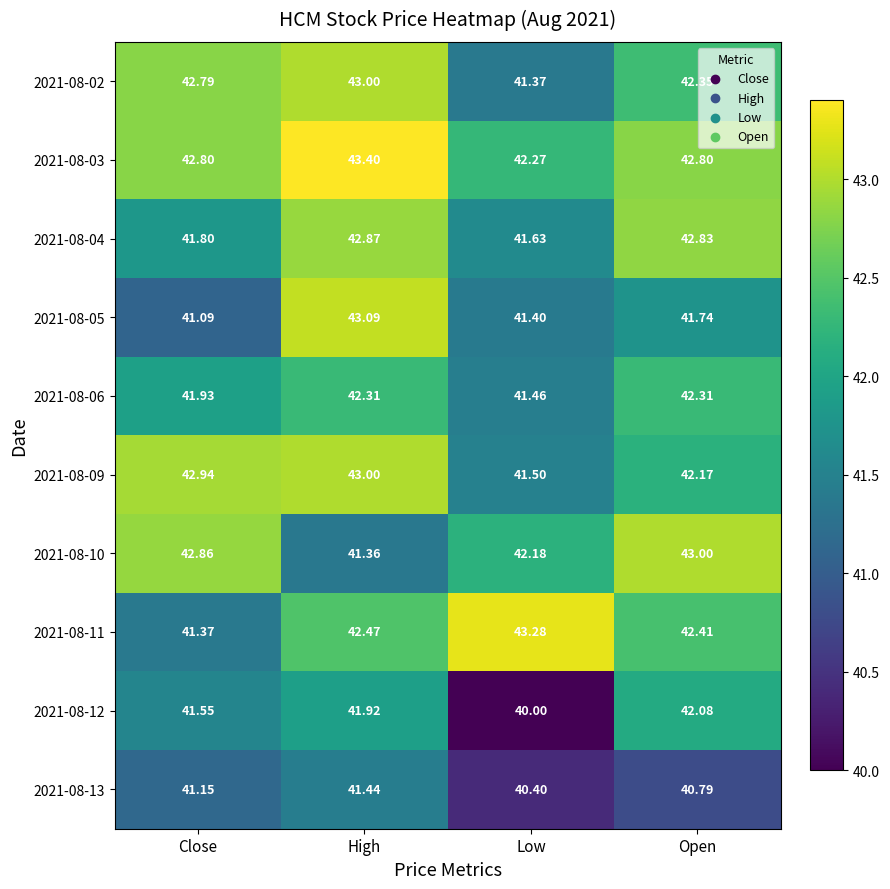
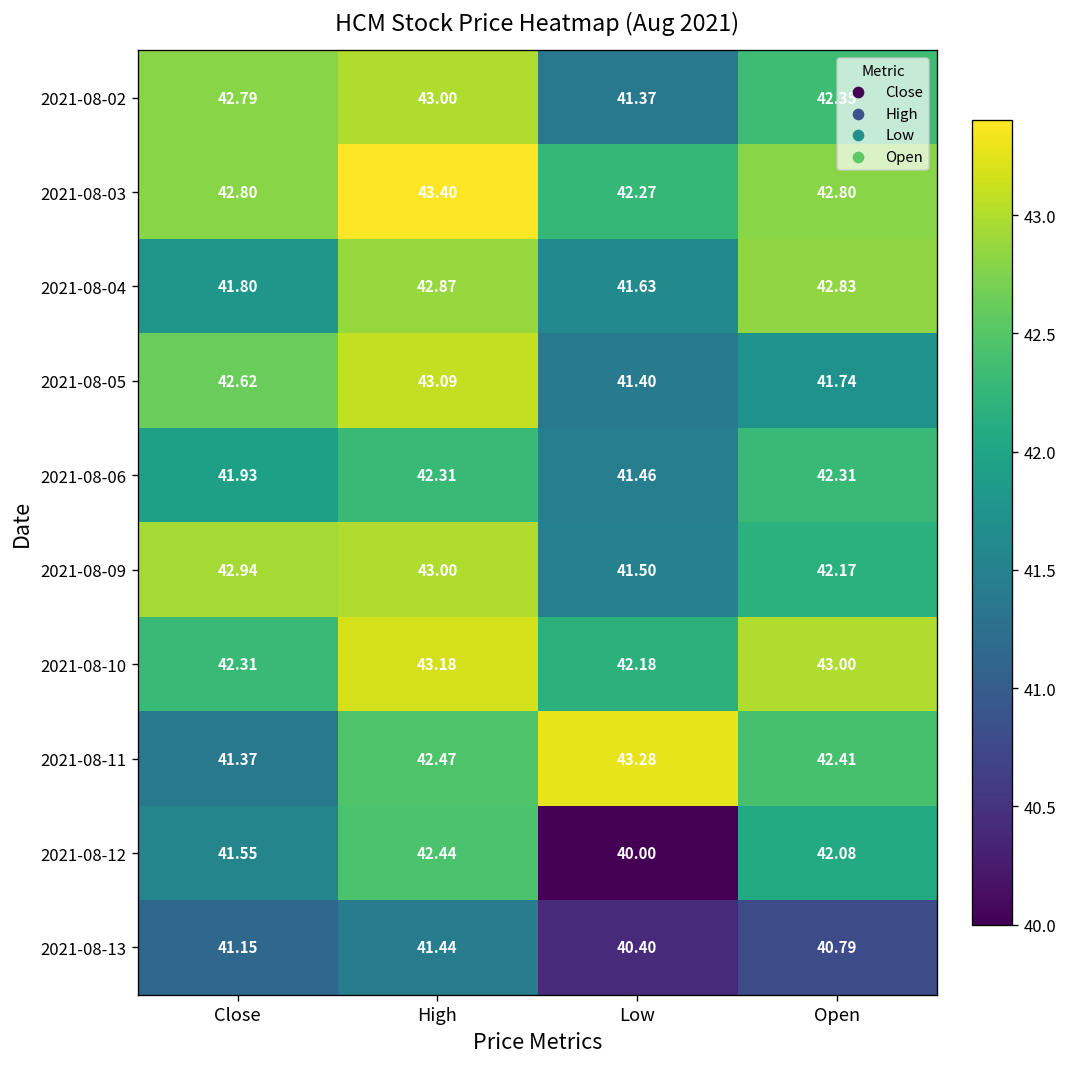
2021-08-05, Close: 41.09 -> 42.62
2021-08-10, Close: 42.86 -> 42.31
2021-08-10, High: 41.36 -> 43.18
2021-08-12, High: 41.92 -> 42.44
